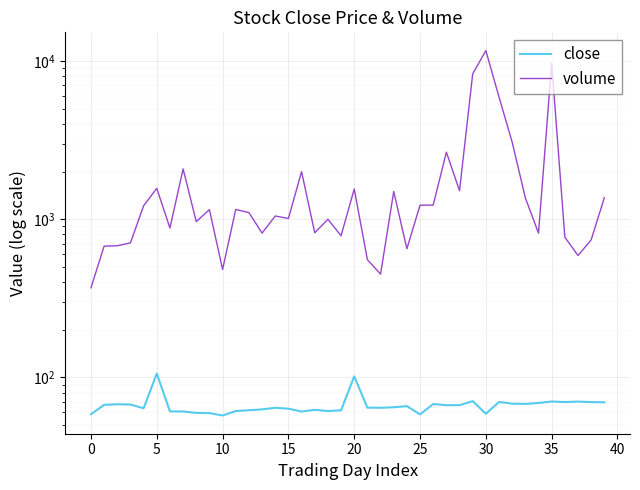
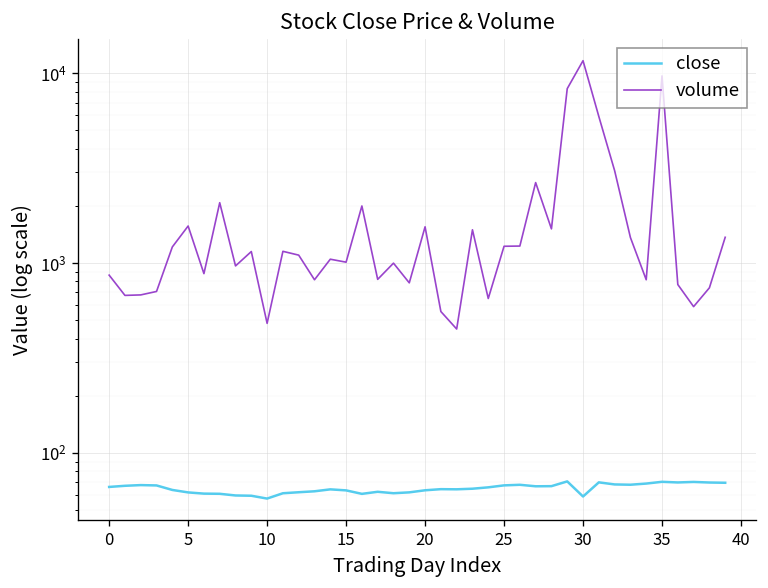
close, 0: 58 -> 66
volume, 0: 370 -> 900
close, 5: 110 -> 62
close, 20: 100 -> 63
close, 25: 58 -> 67
